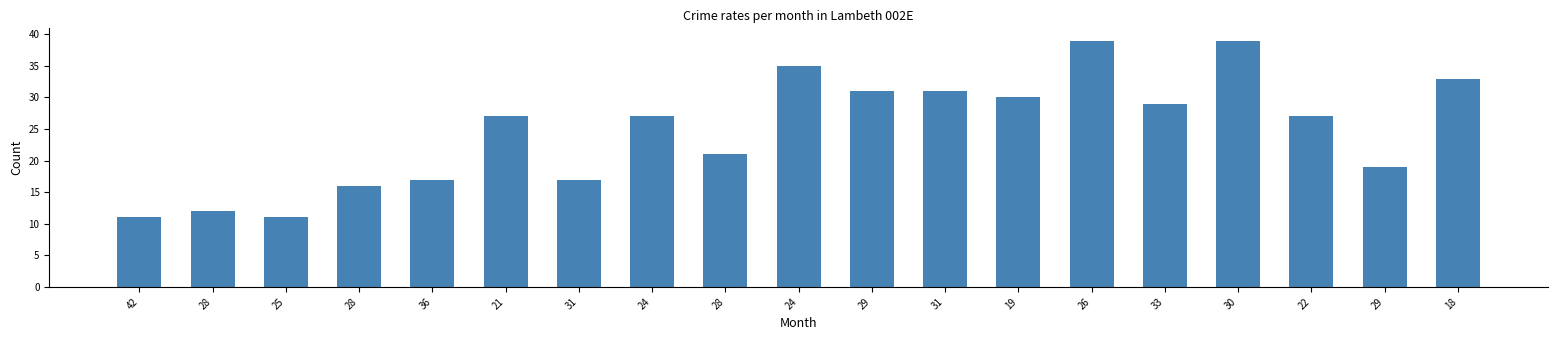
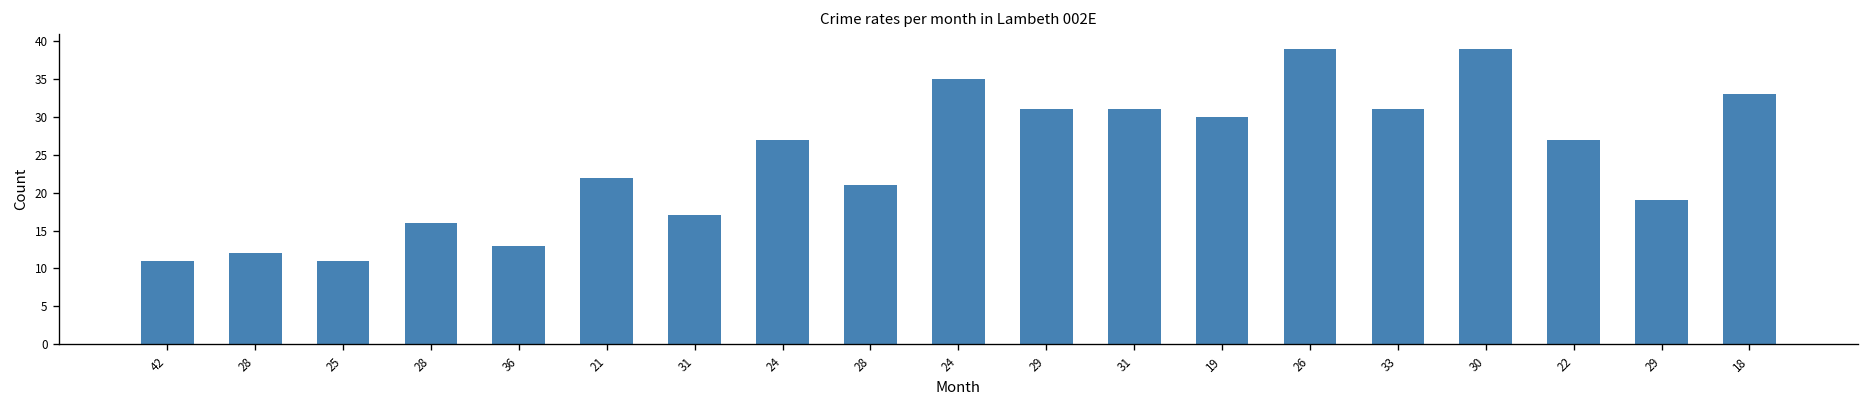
36: 17 -> 13
21: 27 -> 22
33: 29 -> 31
